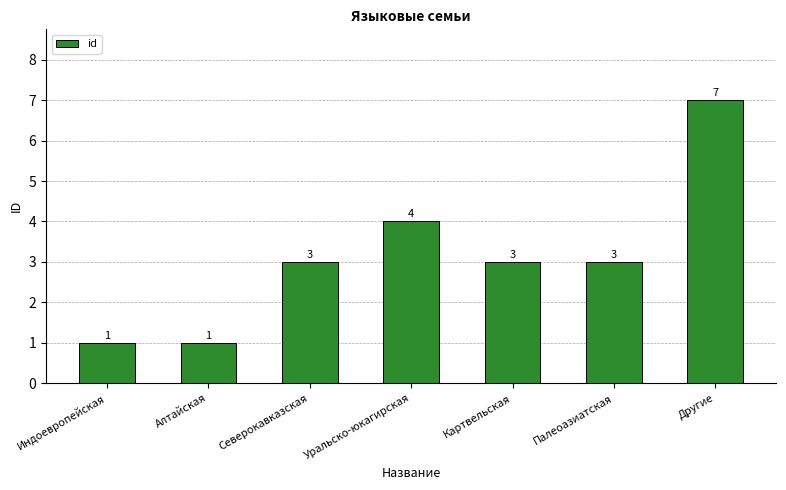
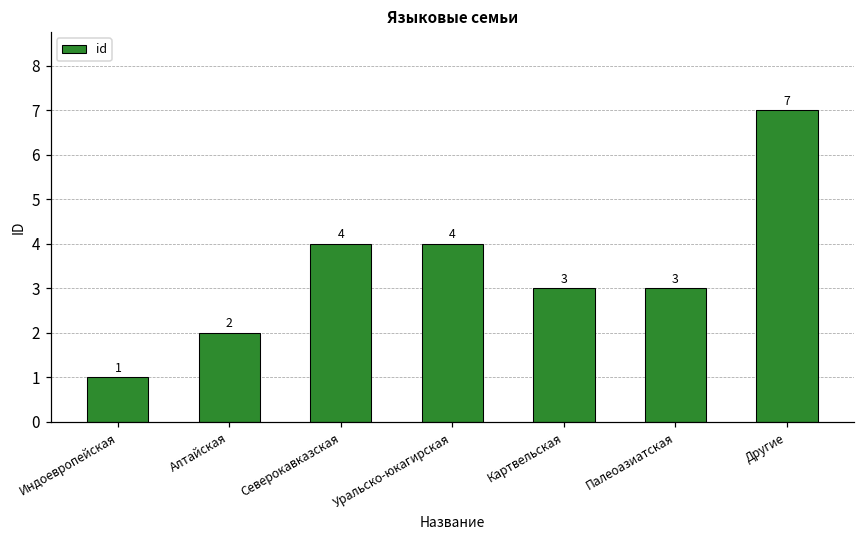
Алтайская: 1 -> 2
Северокавказская: 3 -> 4
